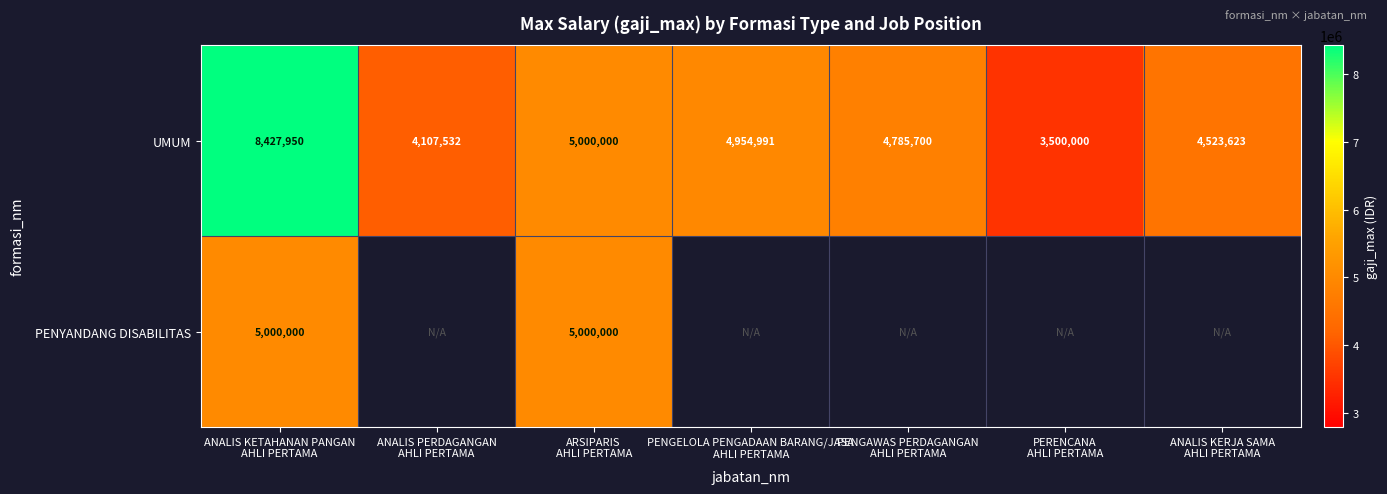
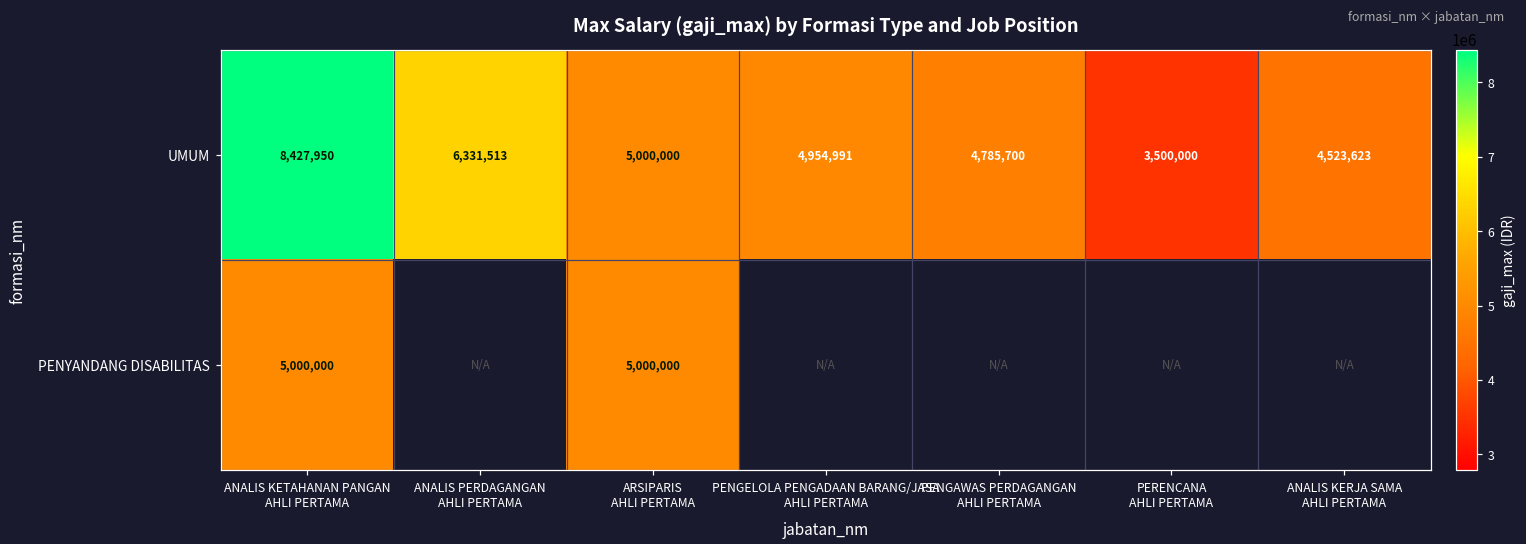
UMUM, ANALIS PERDAGANGAN AHLI PERTAMA: 4,107,532 -> 6,331,513
